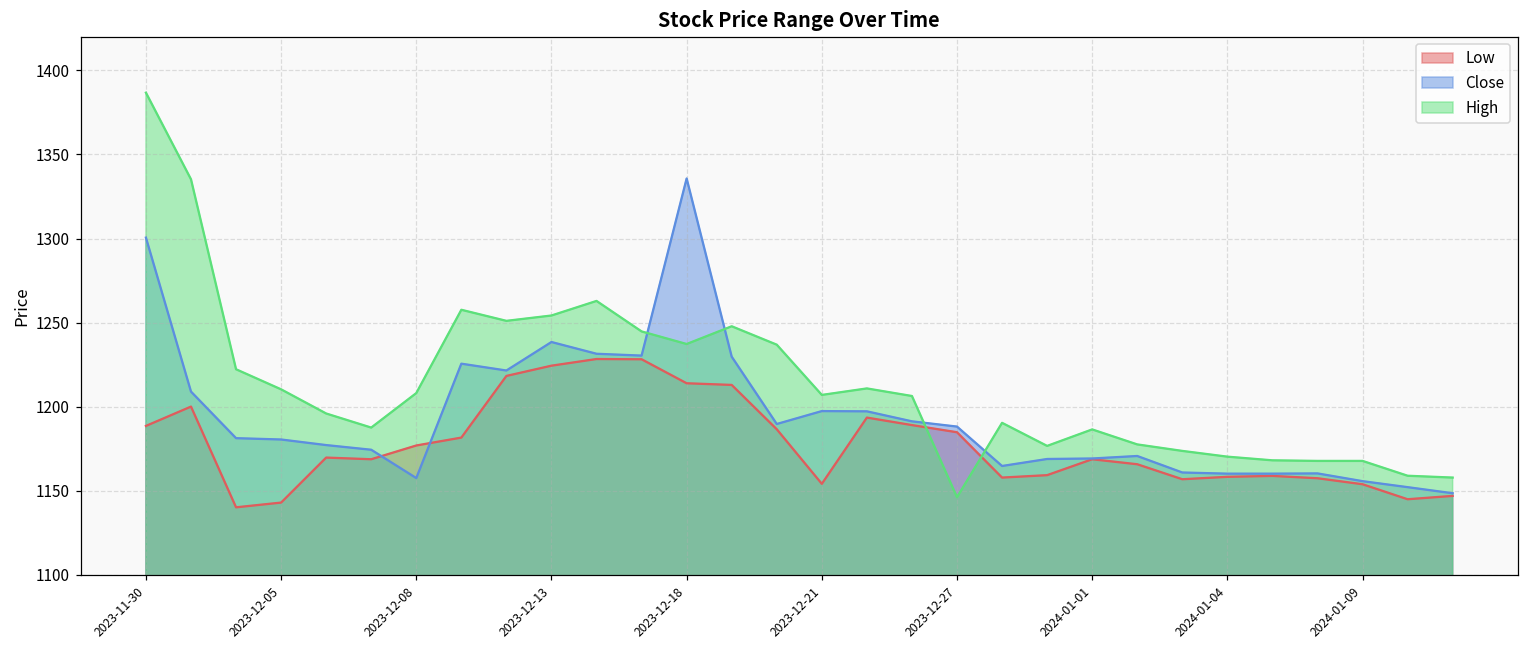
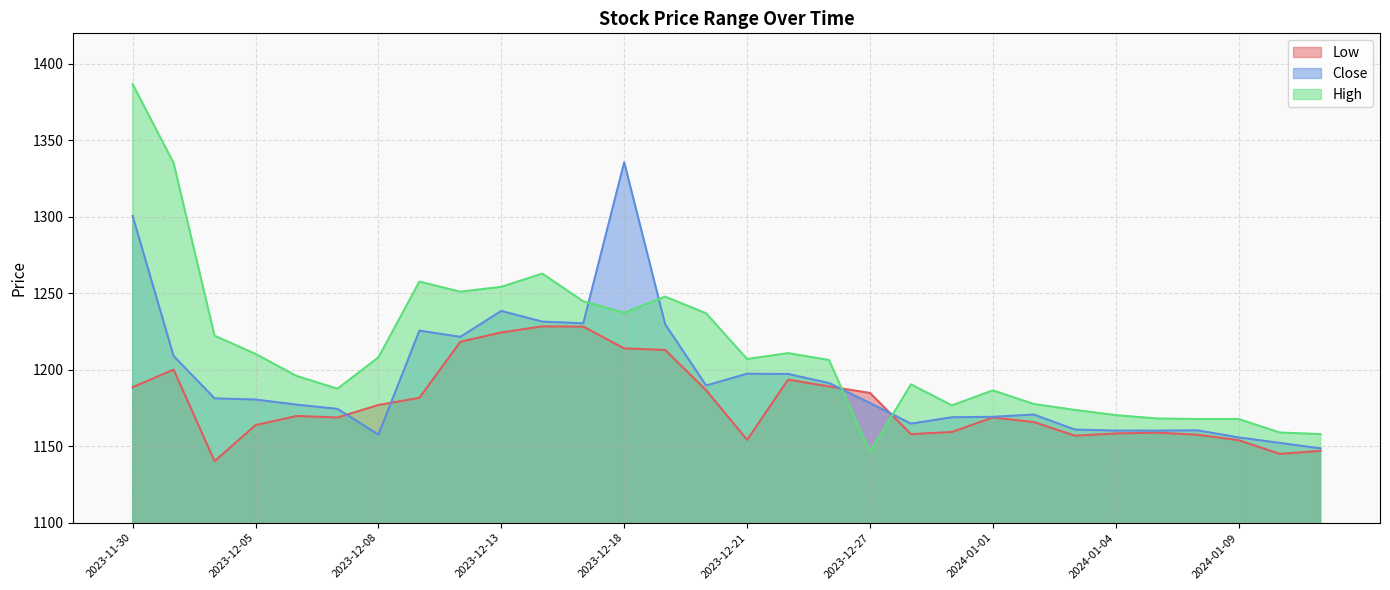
Low, 2023-12-05: 1143 -> 1164
Close, 2023-12-27: 1188 -> 1178
